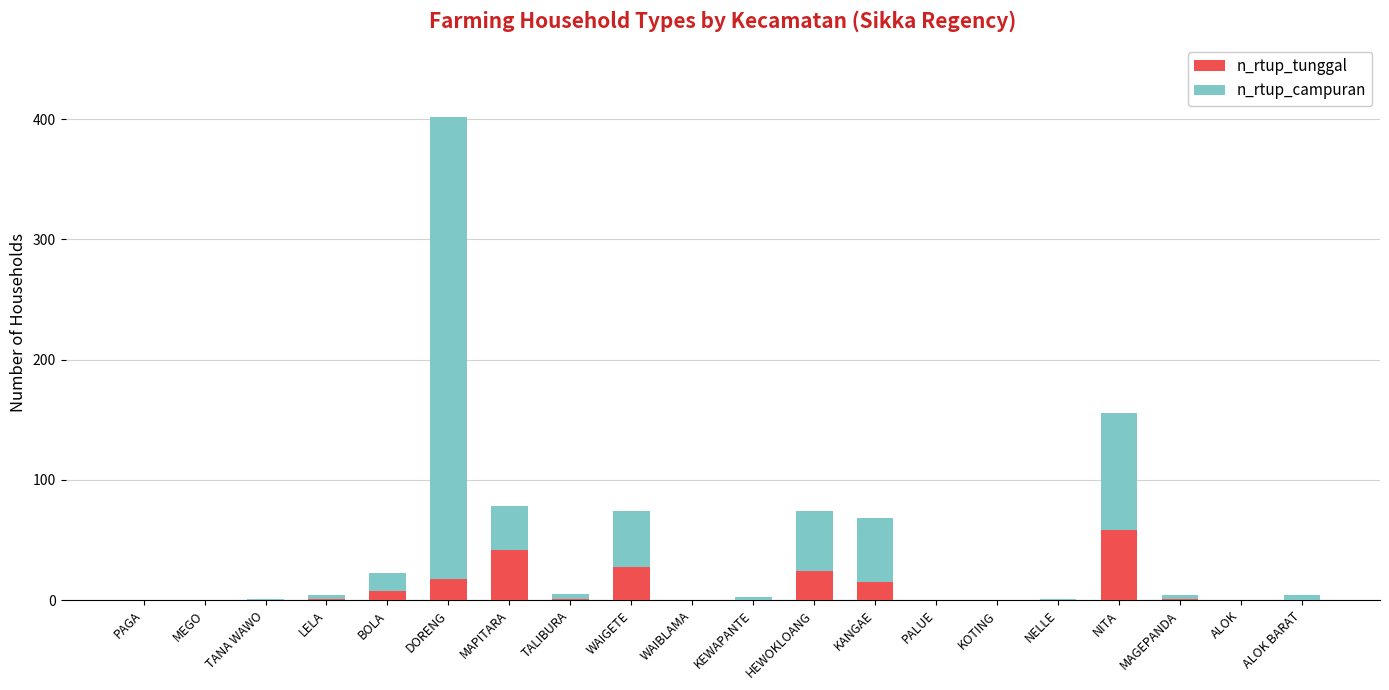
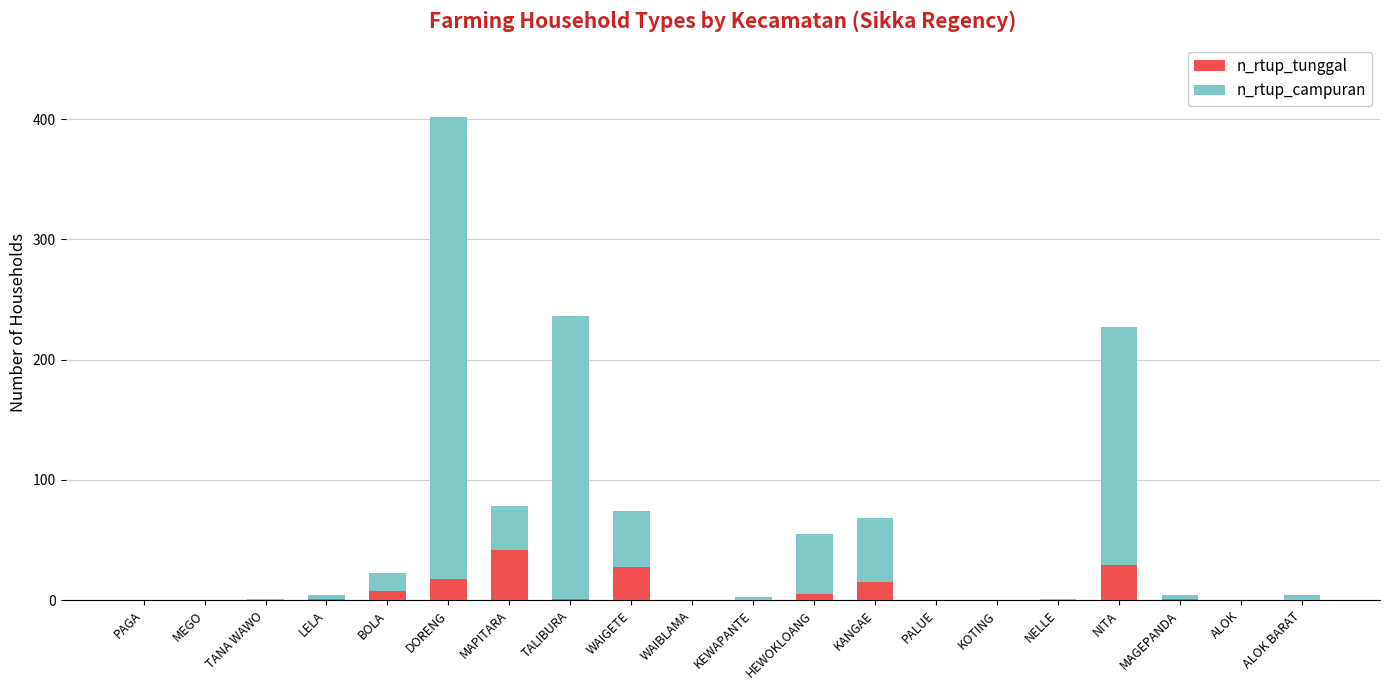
n_rtup_campuran, TALIBURA: 4 -> 235
n_rtup_tunggal, HEWOKLOANG: 24 -> 5
n_rtup_tunggal, NITA: 58 -> 29
n_rtup_campuran, NITA: 98 -> 198
